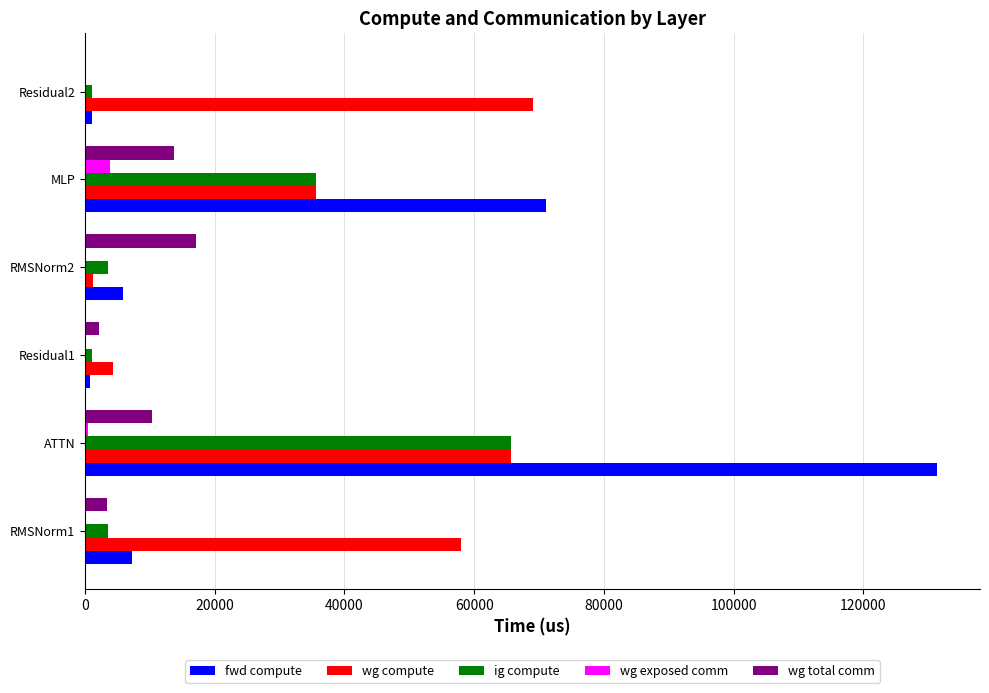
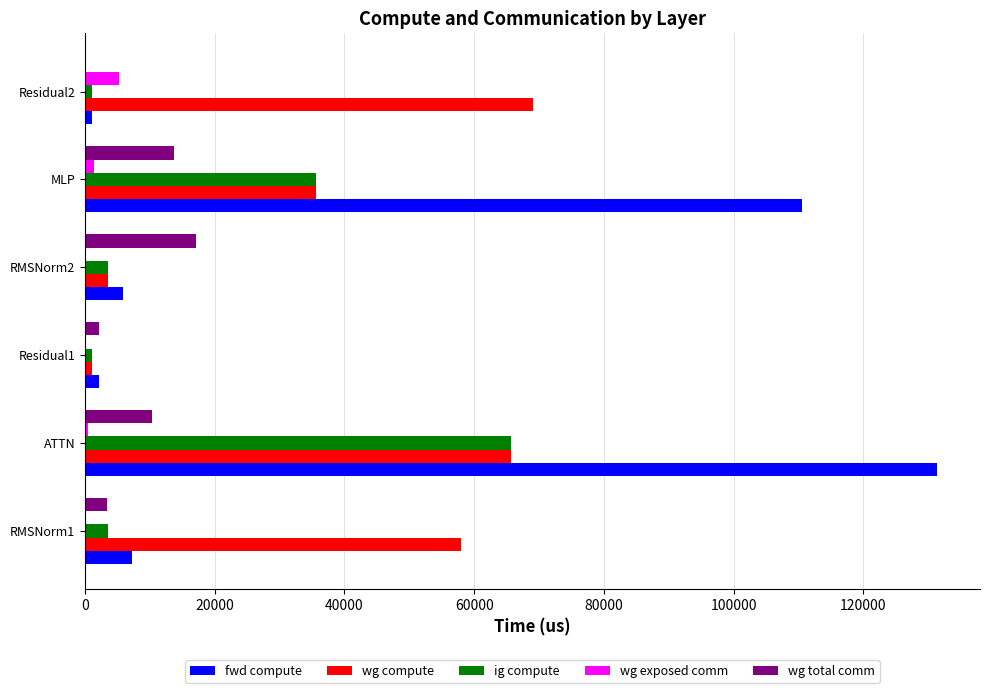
wg exposed comm, Residual2: 0 -> 5000
wg exposed comm, MLP: 4000 -> 1000
fwd compute, MLP: 71000 -> 110000
wg compute, RMSNorm2: 1000 -> 4000
wg compute, Residual1: 4000 -> 1000
fwd compute, Residual1: 1000 -> 2000
